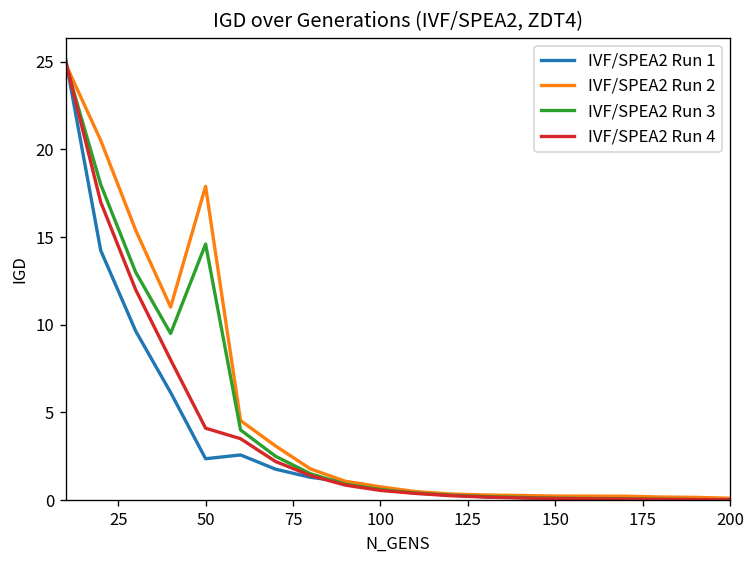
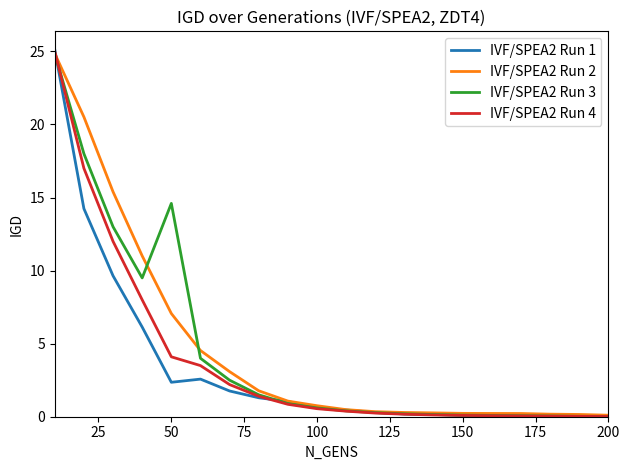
IVF/SPEA2 Run 2, 50: 17.9 -> 7.1
